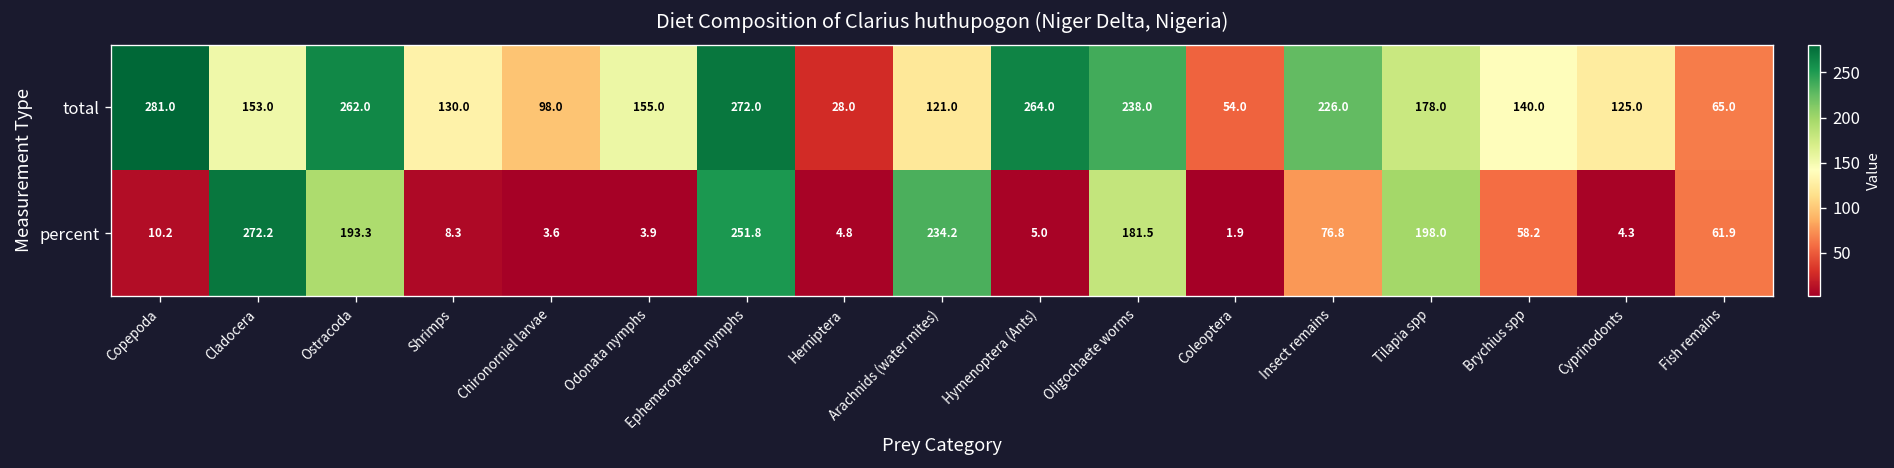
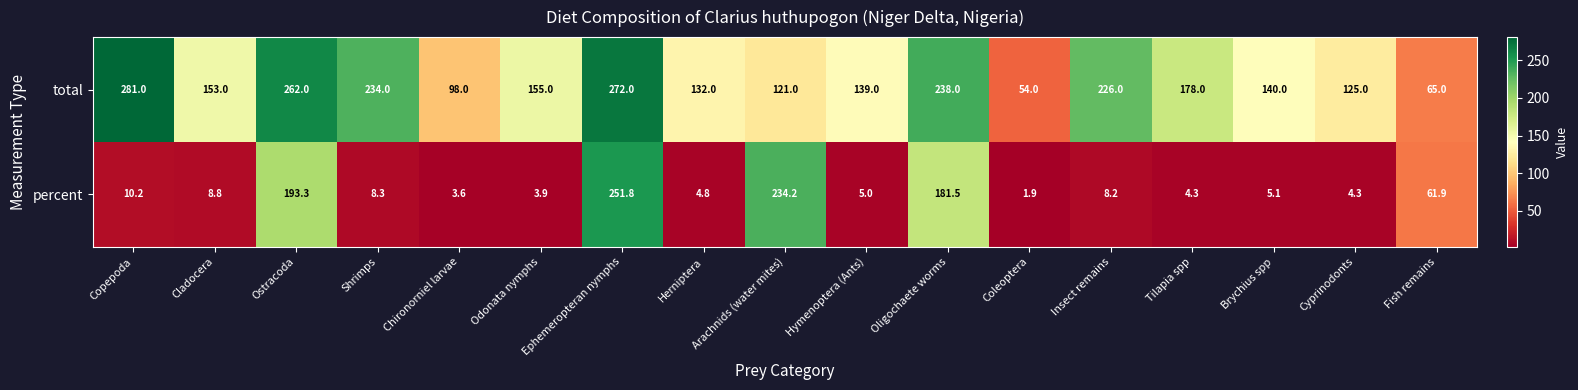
total, Shrimps: 130.0 -> 234.0
total, Herniptera: 28.0 -> 132.0
total, Hymenoptera (Ants): 264.0 -> 139.0
percent, Cladocera: 272.2 -> 8.8
percent, Insect remains: 76.8 -> 8.2
percent, Tilapia spp: 198.0 -> 4.3
percent, Brychius spp: 58.2 -> 5.1
